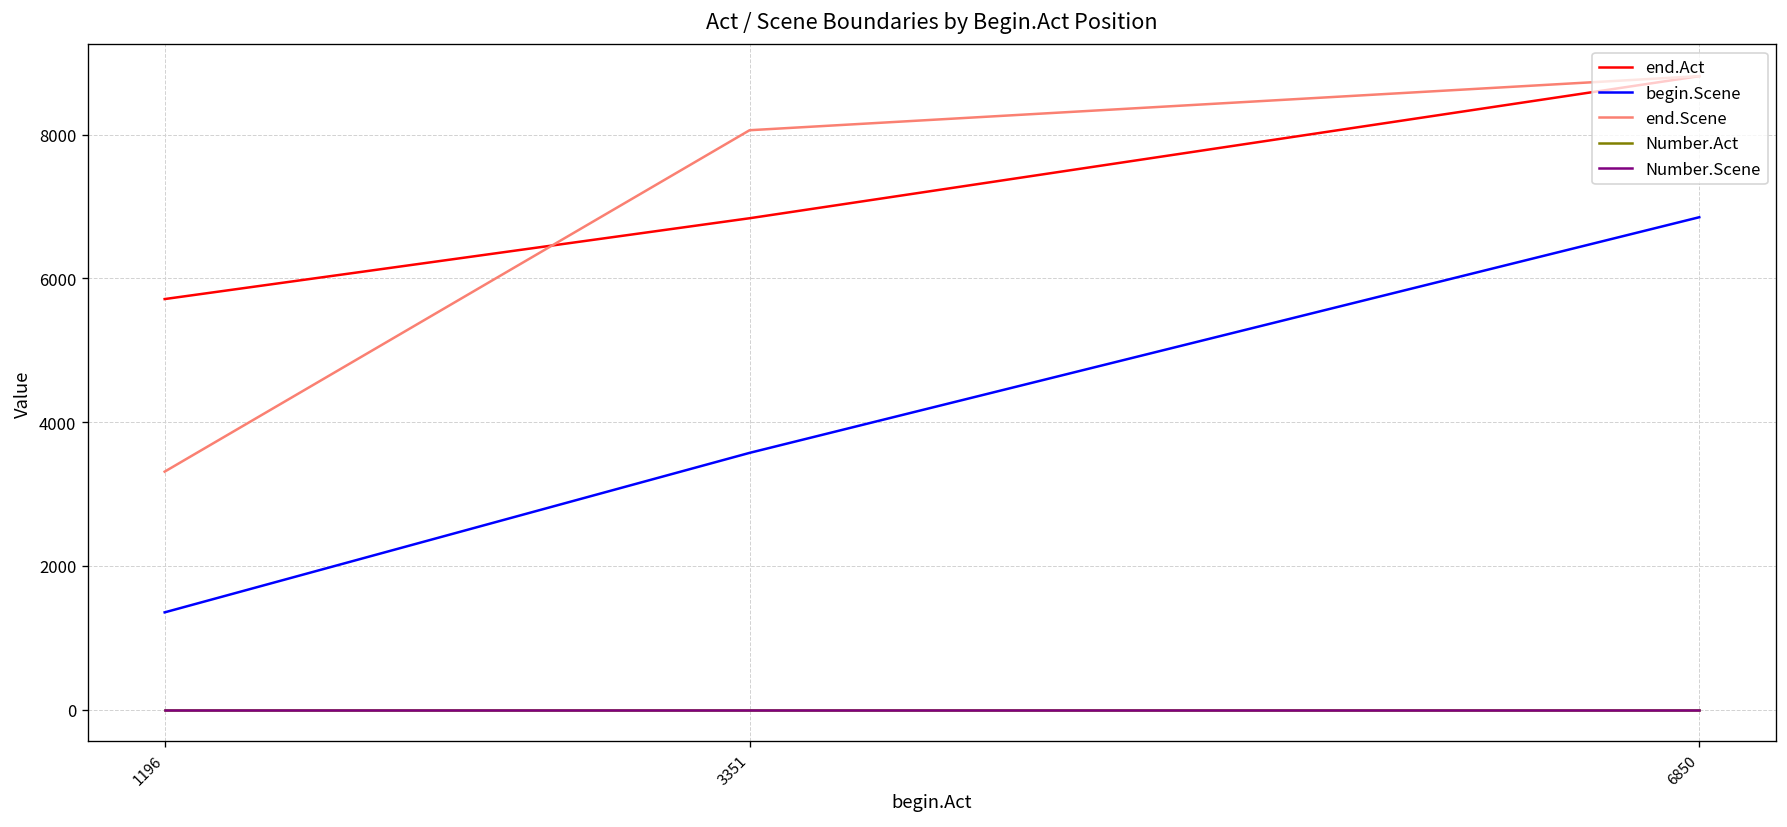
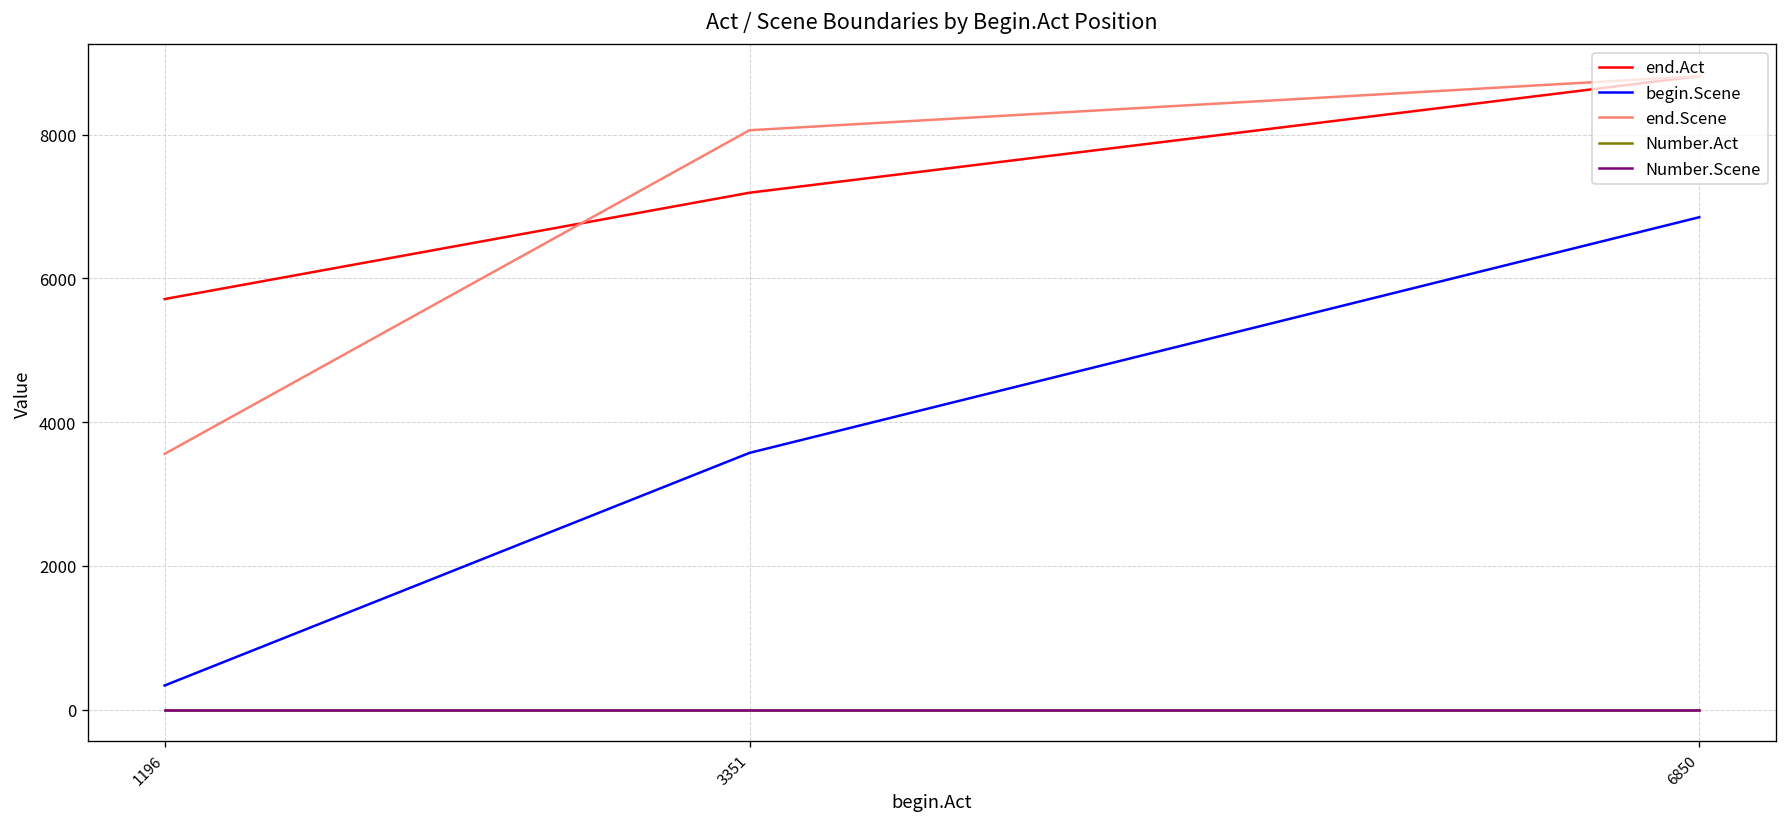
begin.Scene, 1196: 1400 -> 300
end.Scene, 1196: 3300 -> 3600
end.Act, 3351: 6800 -> 7200
